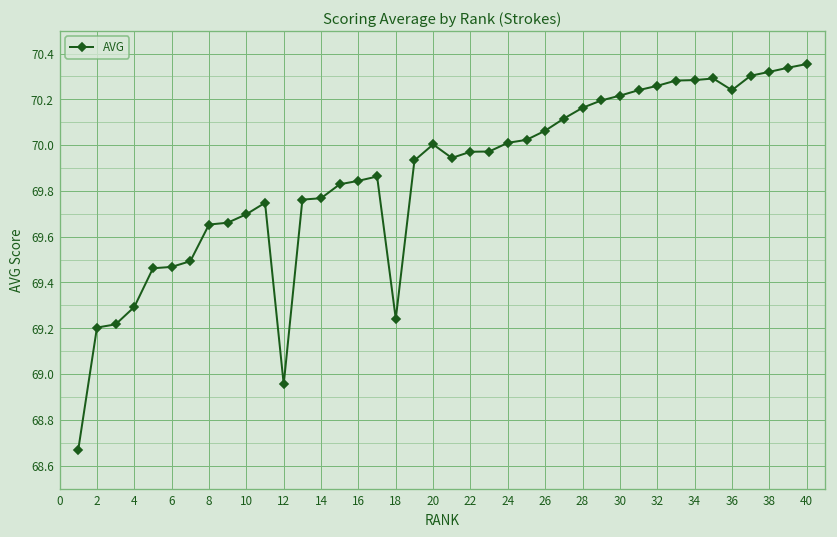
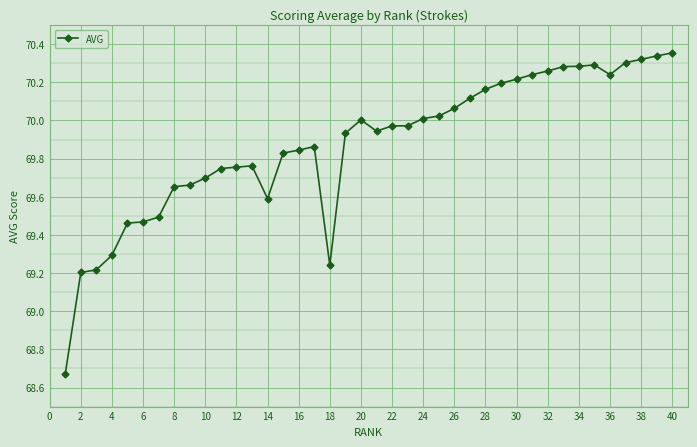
12: 68.96 -> 69.76
14: 69.77 -> 69.59
